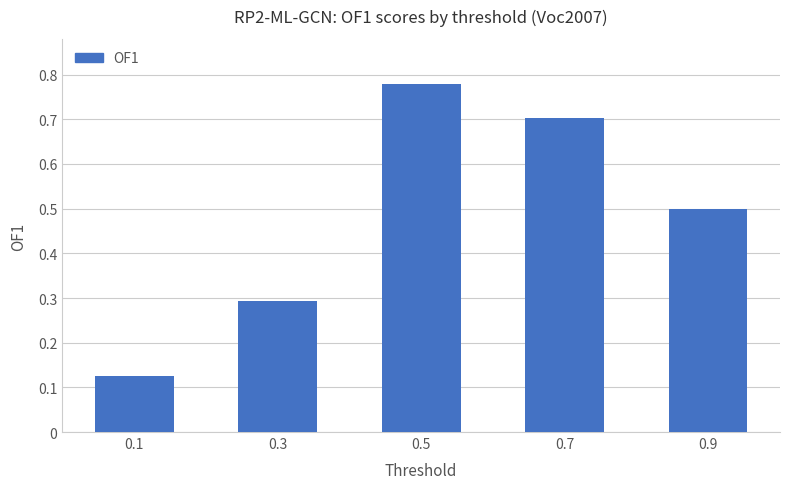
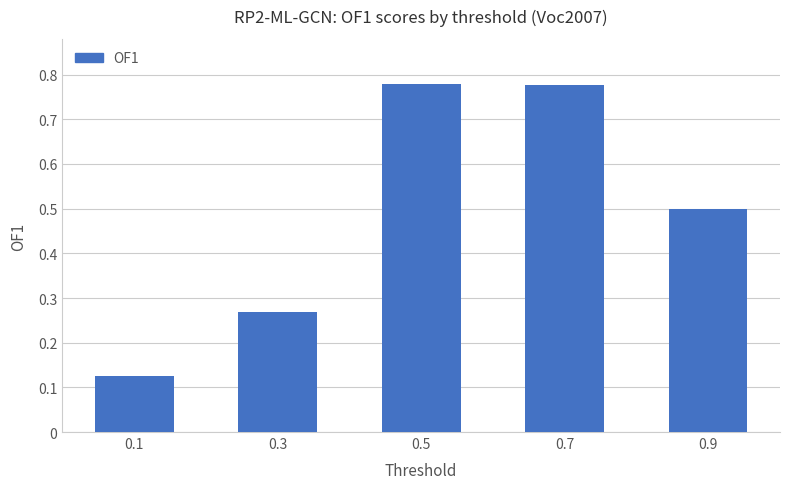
0.3: 0.29 -> 0.27
0.7: 0.70 -> 0.78
